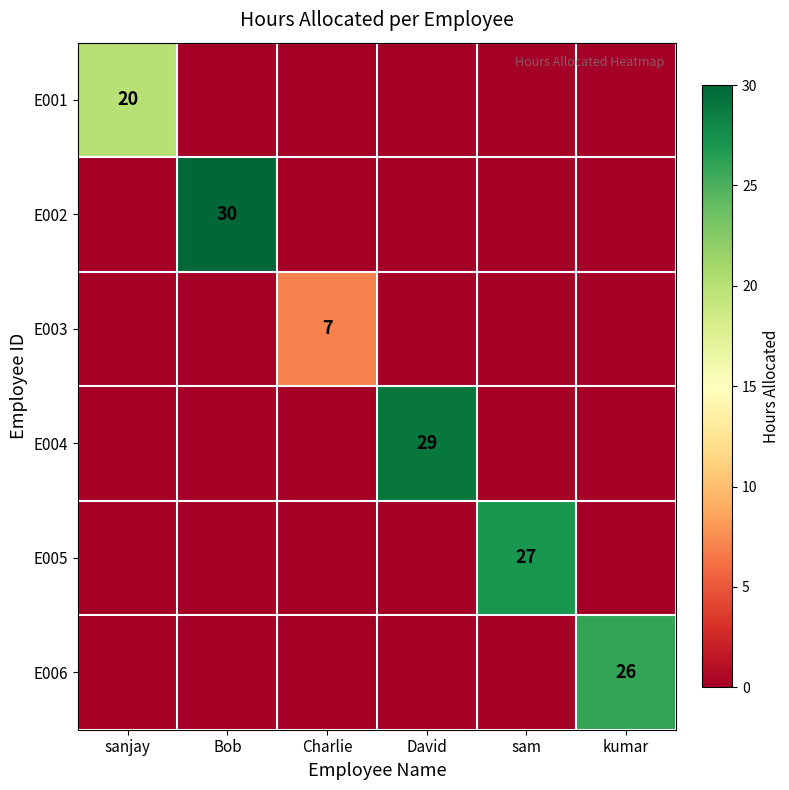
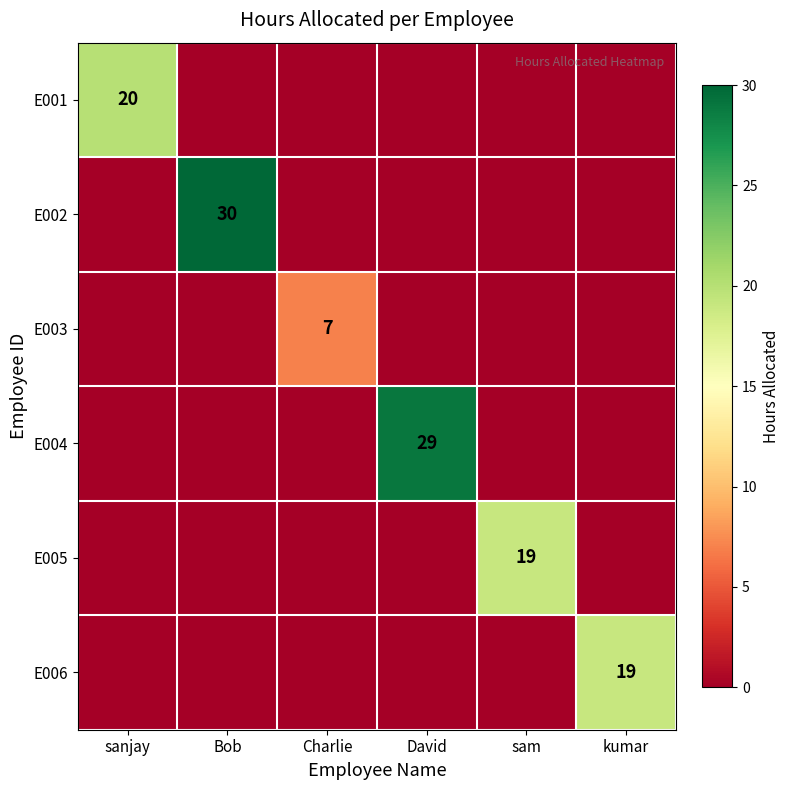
E005, sam: 27 -> 19
E006, kumar: 26 -> 19
